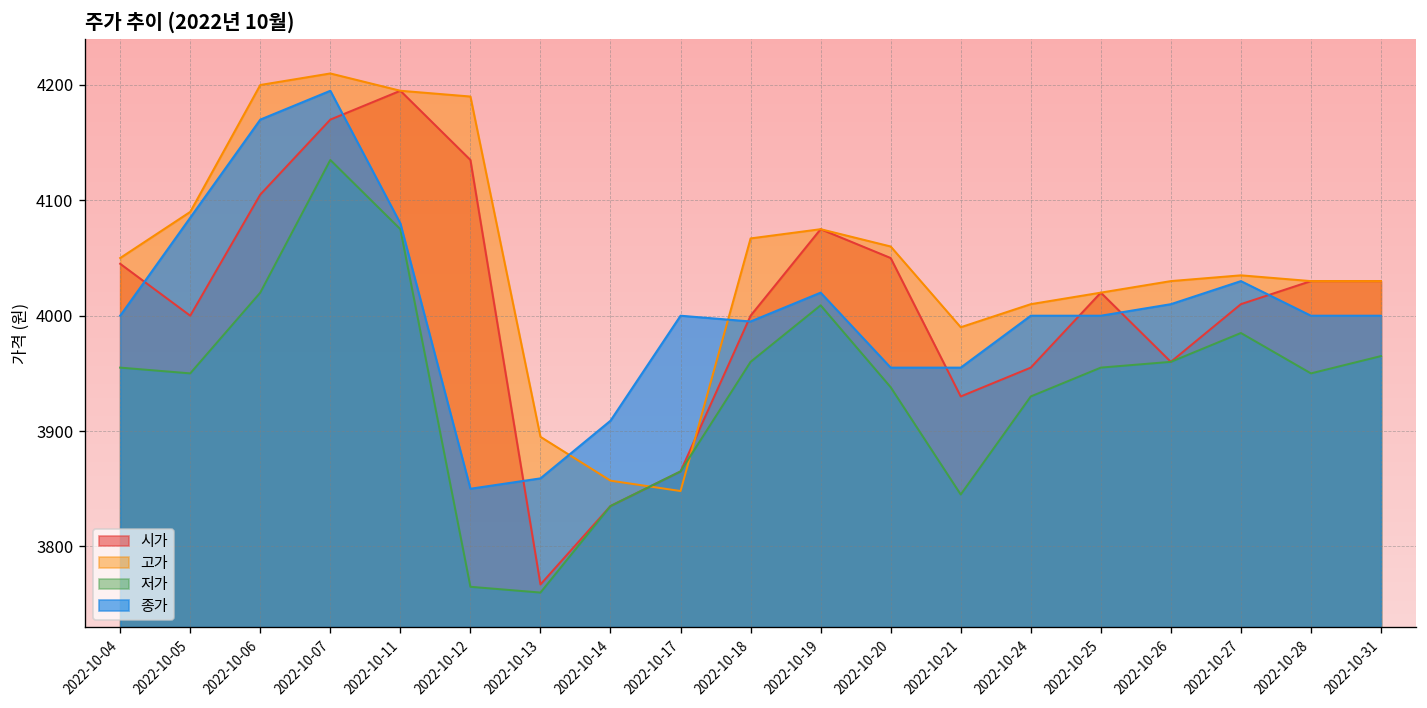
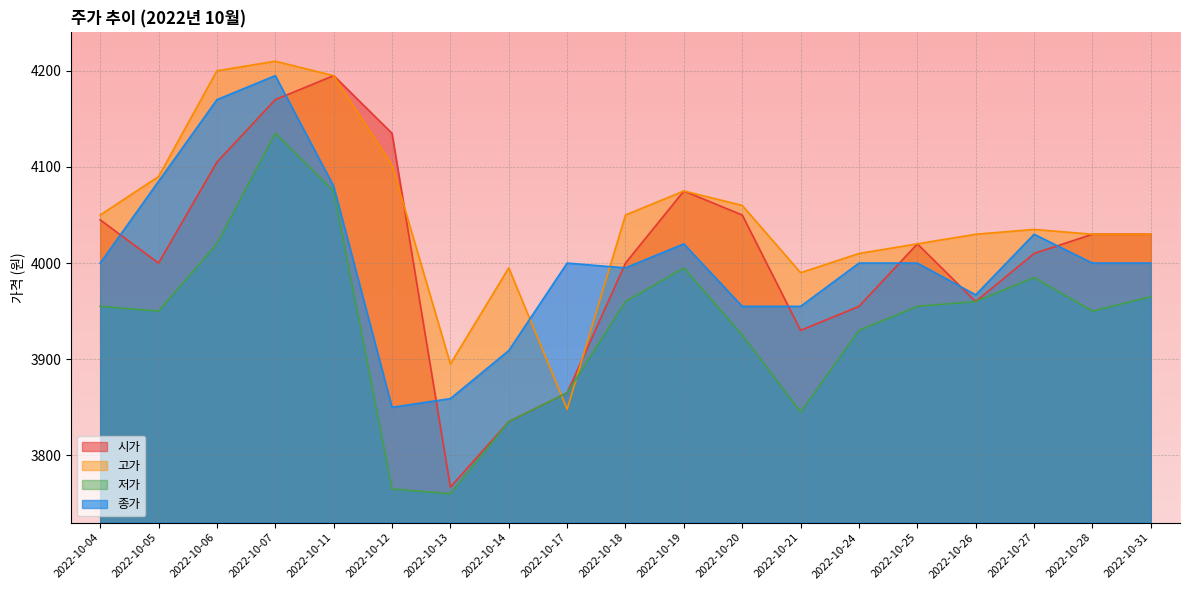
고가, 2022-10-12: 4190 -> 4100
고가, 2022-10-14: 3860 -> 4000
고가, 2022-10-18: 4070 -> 4050
저가, 2022-10-19: 4010 -> 4000
저가, 2022-10-20: 3940 -> 3930
종가, 2022-10-26: 4010 -> 3970
